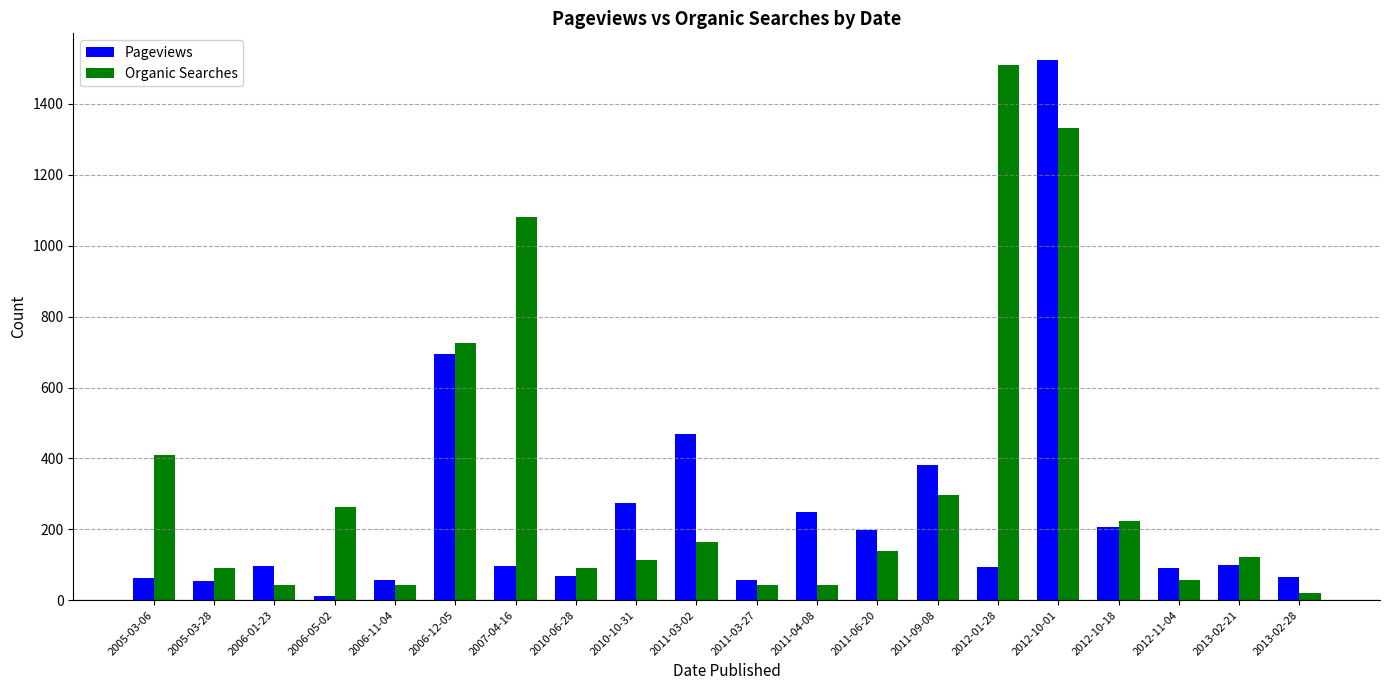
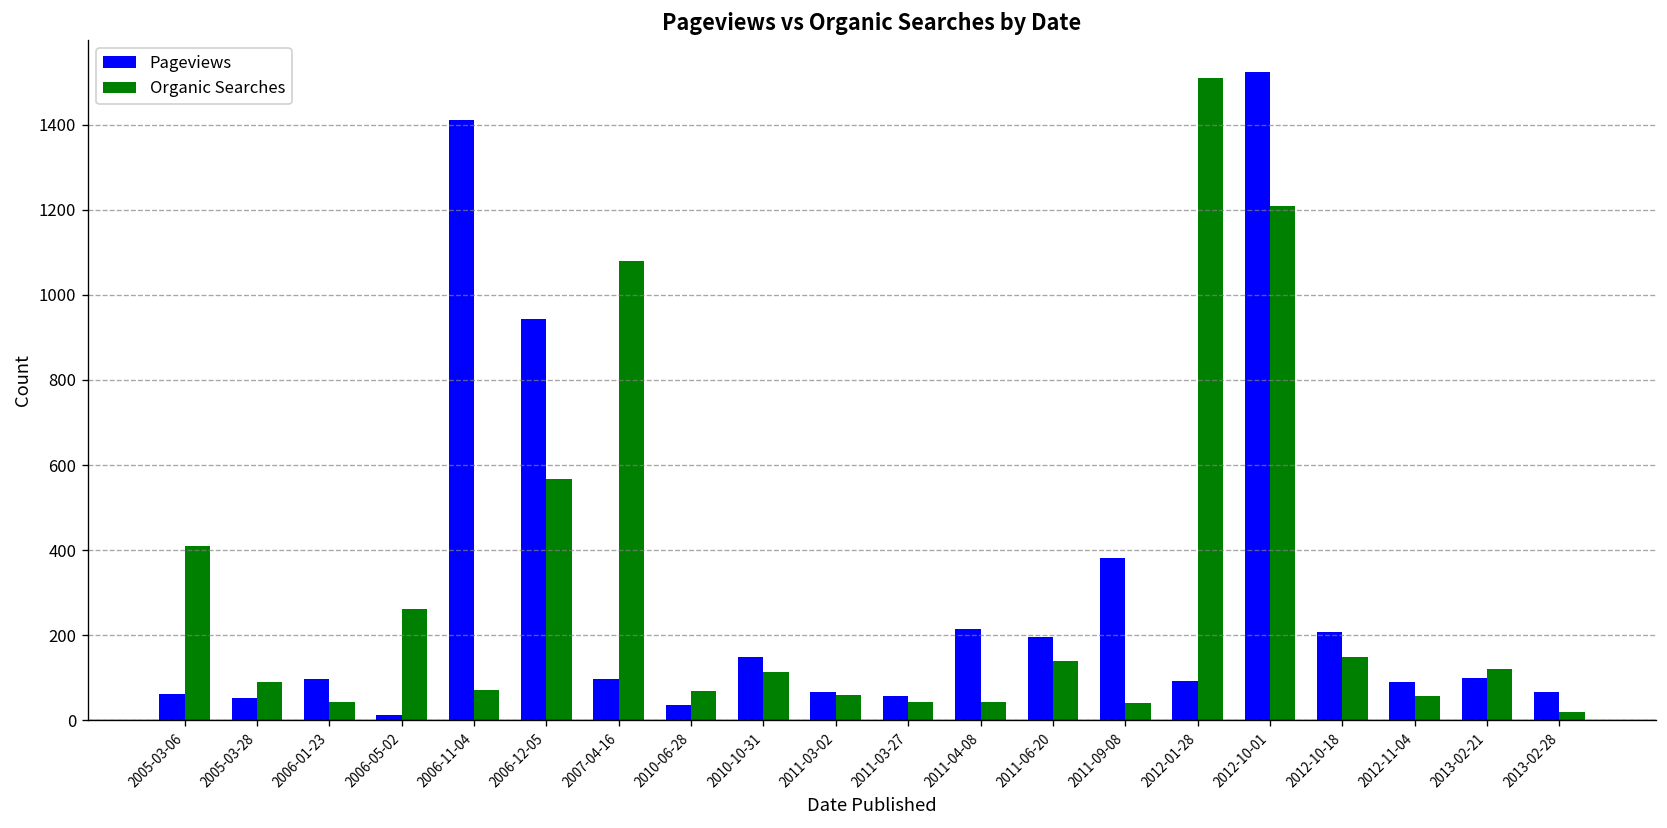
Pageviews, 2006-11-04: 60 -> 1410
Organic Searches, 2006-11-04: 40 -> 70
Pageviews, 2006-12-05: 700 -> 940
Organic Searches, 2006-12-05: 730 -> 570
Pageviews, 2010-06-28: 70 -> 40
Organic Searches, 2010-06-28: 90 -> 70
Pageviews, 2010-10-31: 280 -> 150
Pageviews, 2011-03-02: 470 -> 70
Organic Searches, 2011-03-02: 170 -> 60
Pageviews, 2011-04-08: 250 -> 220
Organic Searches, 2011-09-08: 300 -> 40
Organic Searches, 2012-10-01: 1330 -> 1210
Organic Searches, 2012-10-18: 220 -> 150
